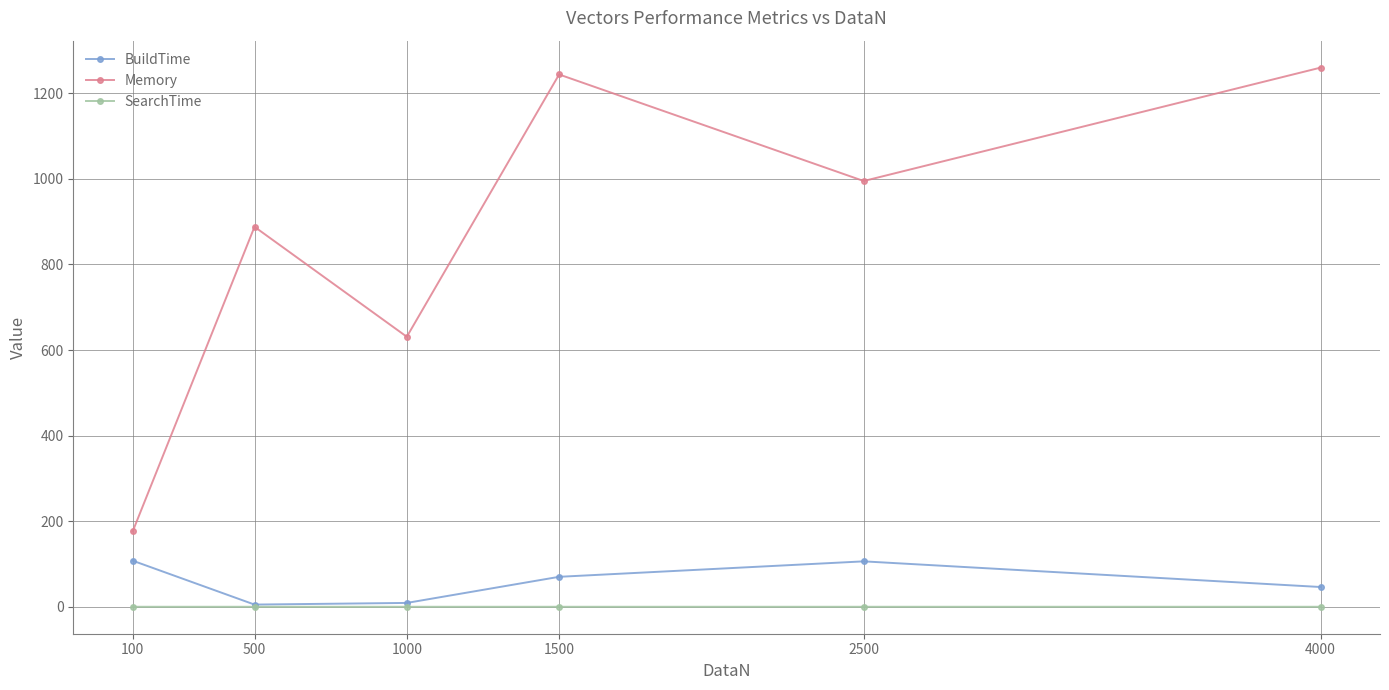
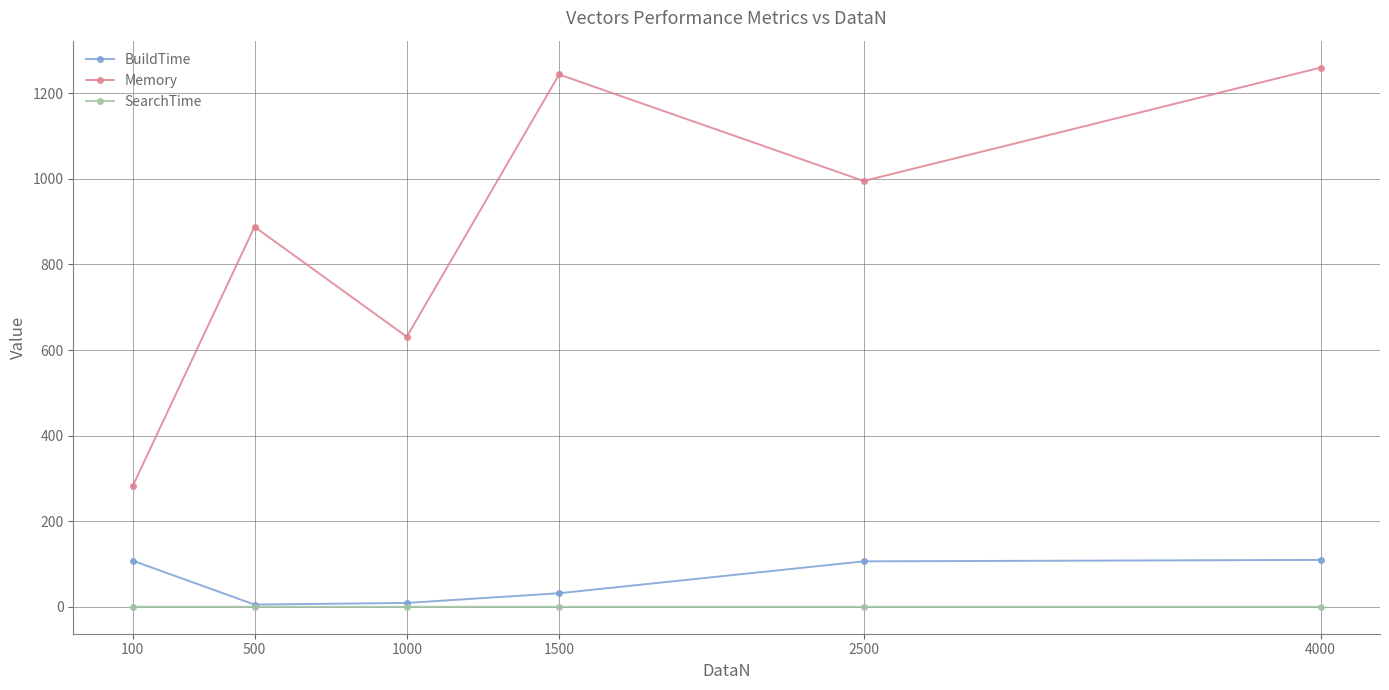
Memory, 100: 180 -> 280
BuildTime, 1500: 70 -> 30
BuildTime, 4000: 50 -> 110
